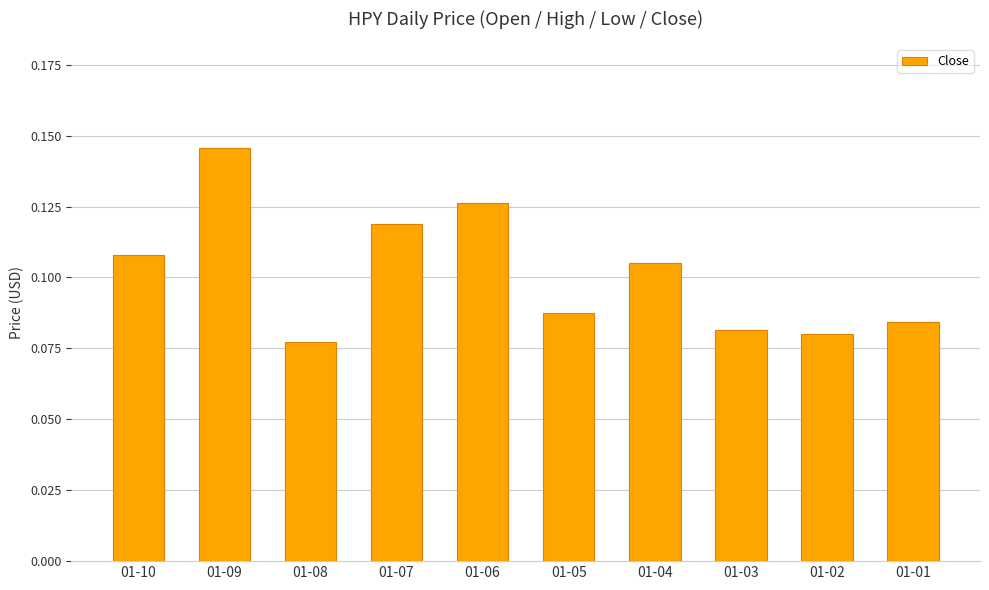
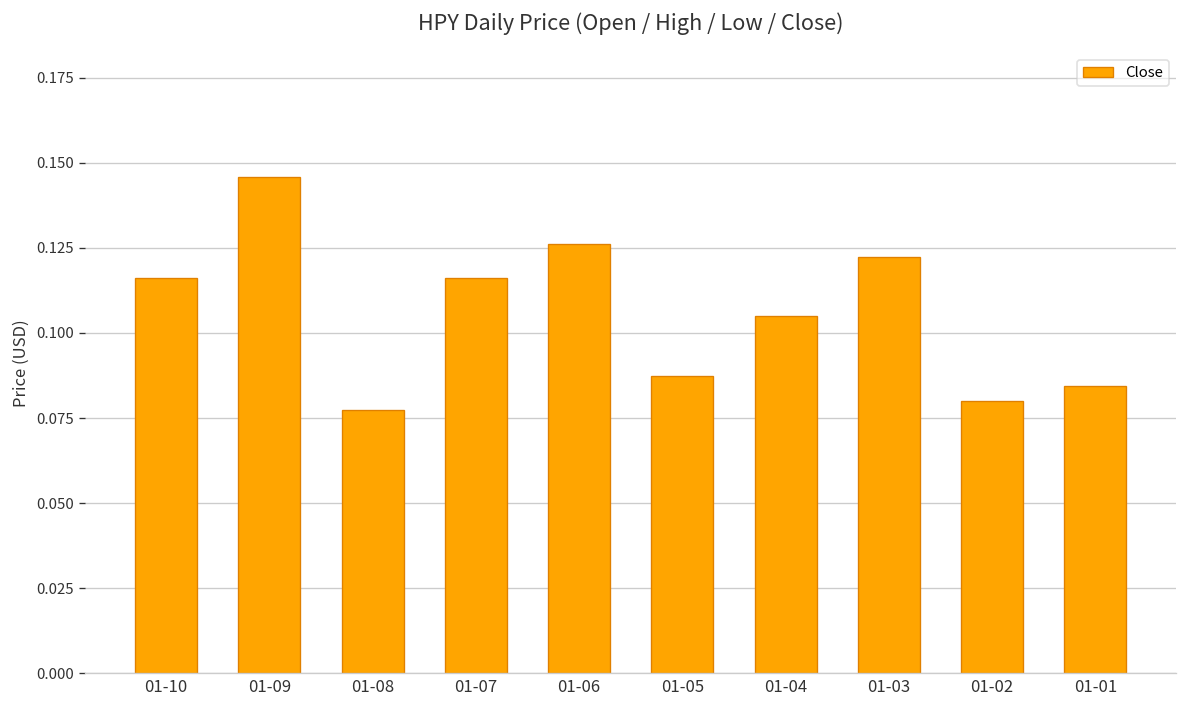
01-10: 0.108 -> 0.116
01-07: 0.119 -> 0.116
01-03: 0.081 -> 0.122
